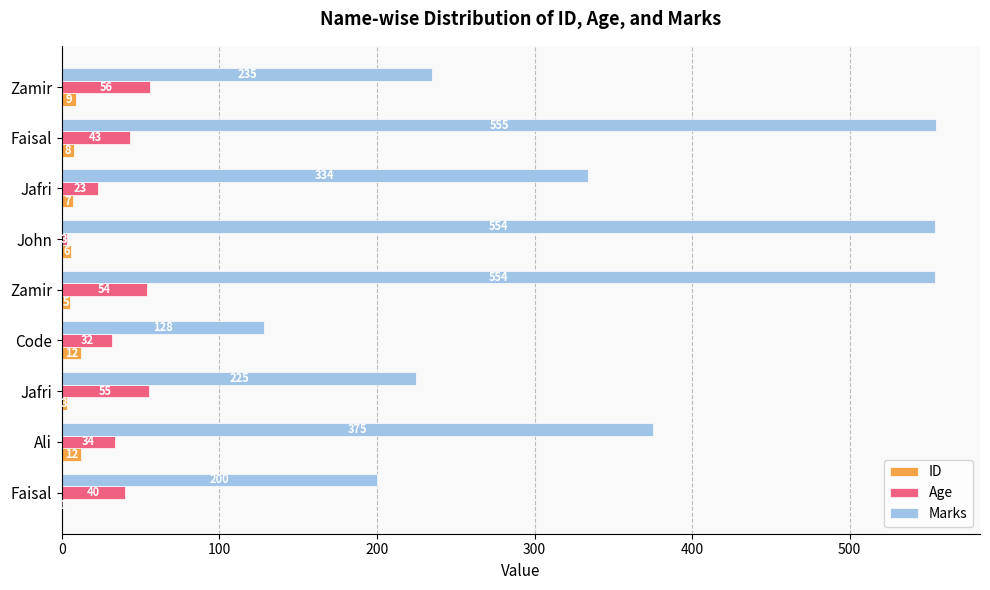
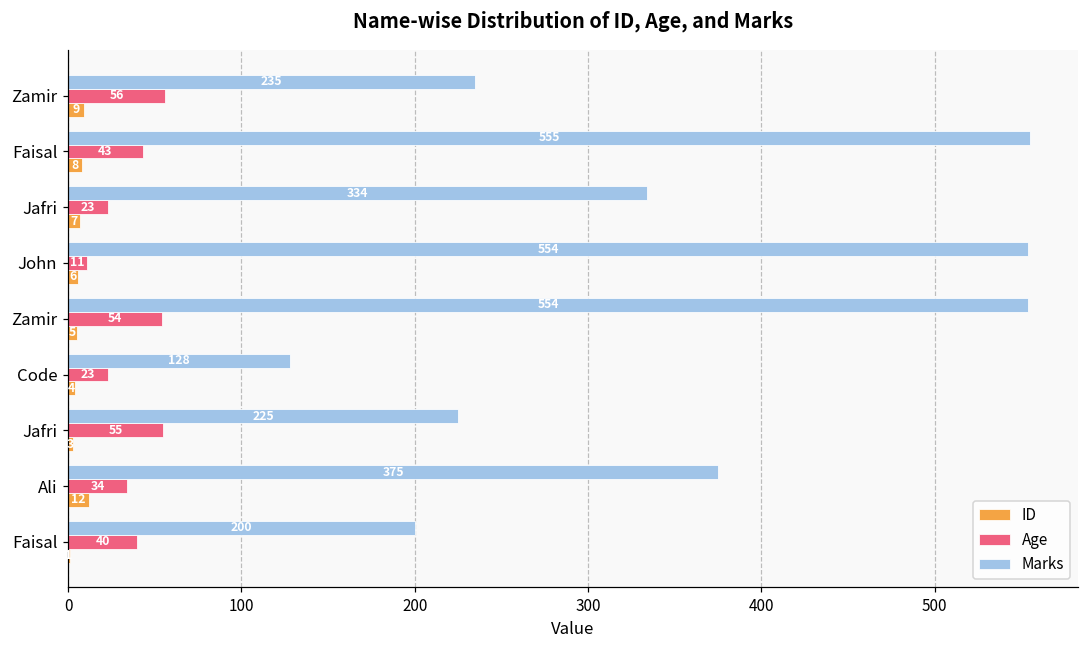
Age, John: 3 -> 11
Age, Code: 32 -> 23
ID, Code: 12 -> 4
